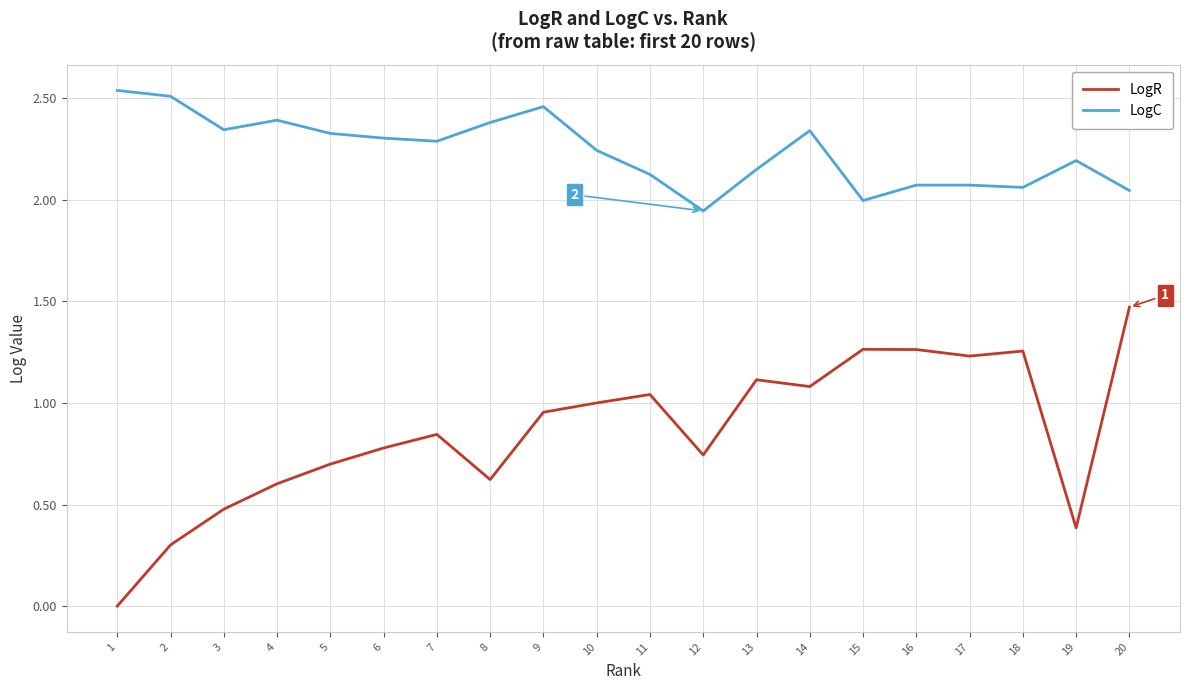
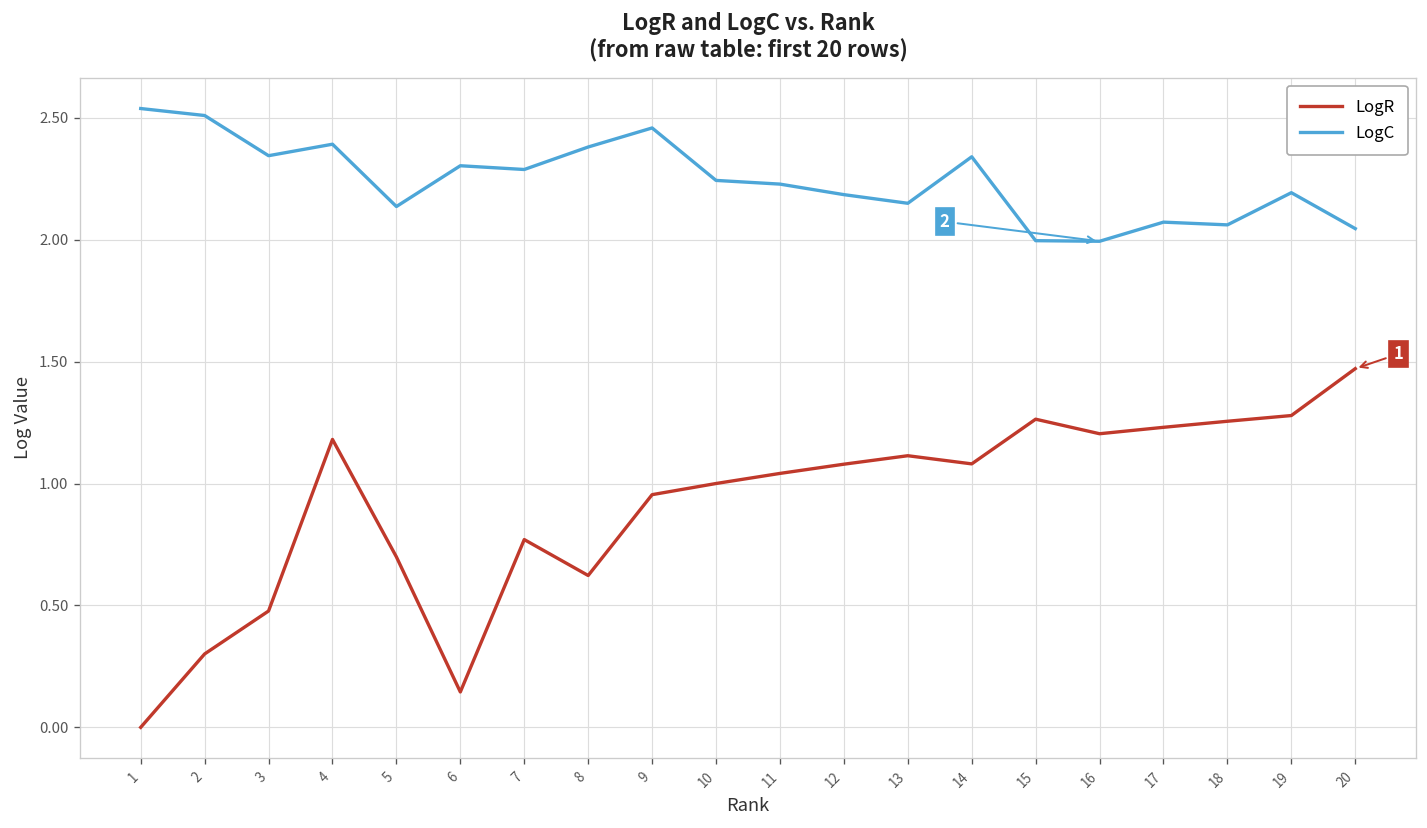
LogR, 4: 0.60 -> 1.18
LogC, 5: 2.33 -> 2.14
LogR, 6: 0.78 -> 0.15
LogR, 7: 0.85 -> 0.77
LogC, 11: 2.12 -> 2.23
LogR, 12: 0.74 -> 1.08
LogC, 12: 1.94 -> 2.18
LogR, 16: 1.26 -> 1.20
LogC, 16: 2.07 -> 1.99
LogR, 19: 0.38 -> 1.28
